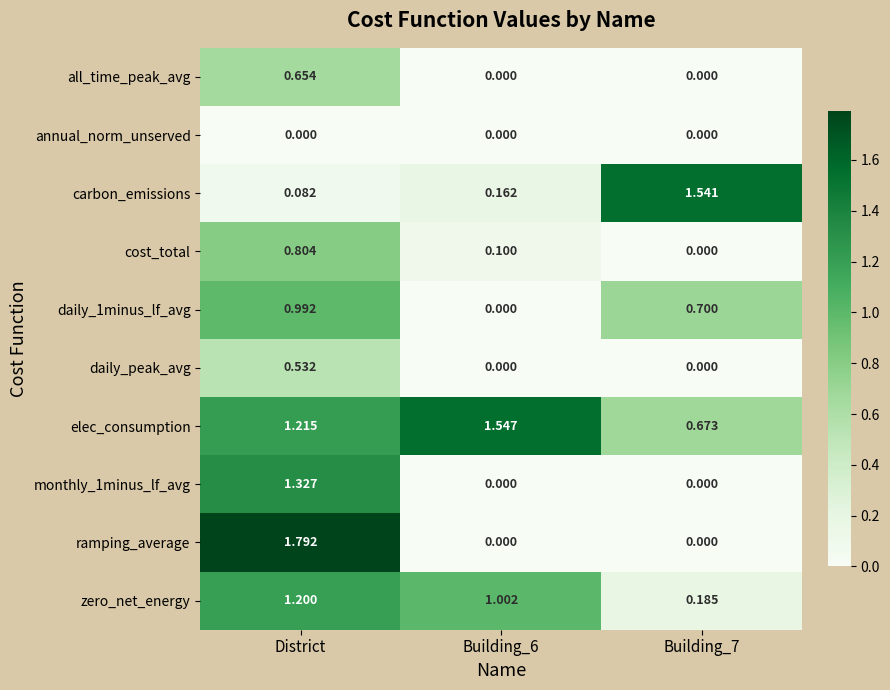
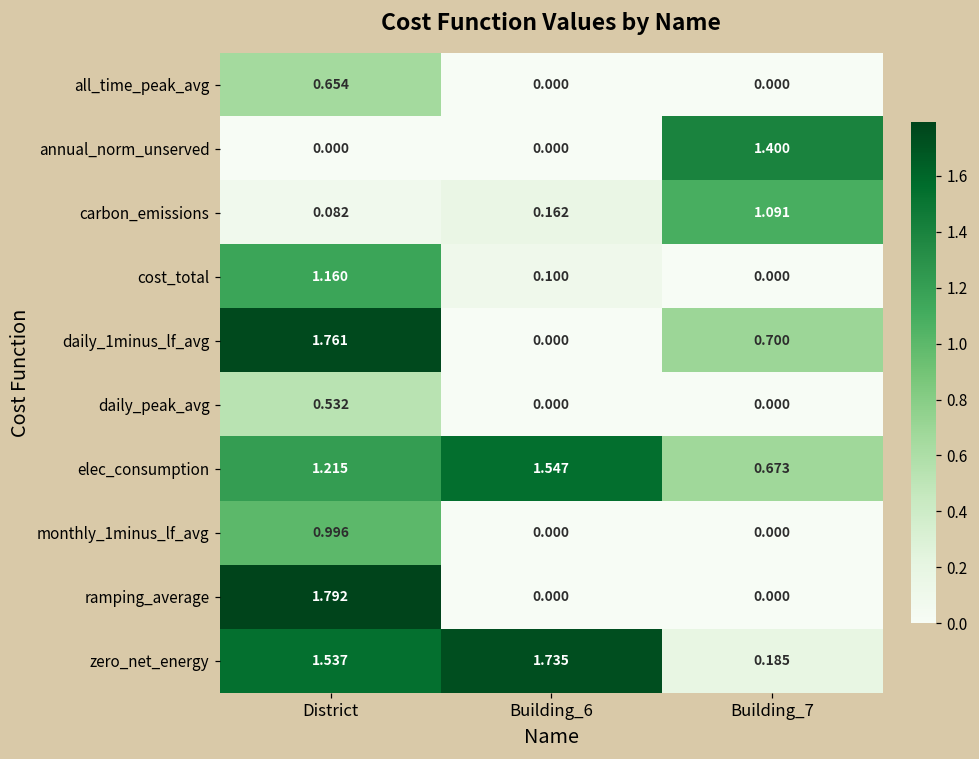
annual_norm_unserved, Building_7: 0.000 -> 1.400
carbon_emissions, Building_7: 1.541 -> 1.091
cost_total, District: 0.804 -> 1.160
daily_1minus_lf_avg, District: 0.992 -> 1.761
monthly_1minus_lf_avg, District: 1.327 -> 0.996
zero_net_energy, District: 1.200 -> 1.537
zero_net_energy, Building_6: 1.002 -> 1.735
